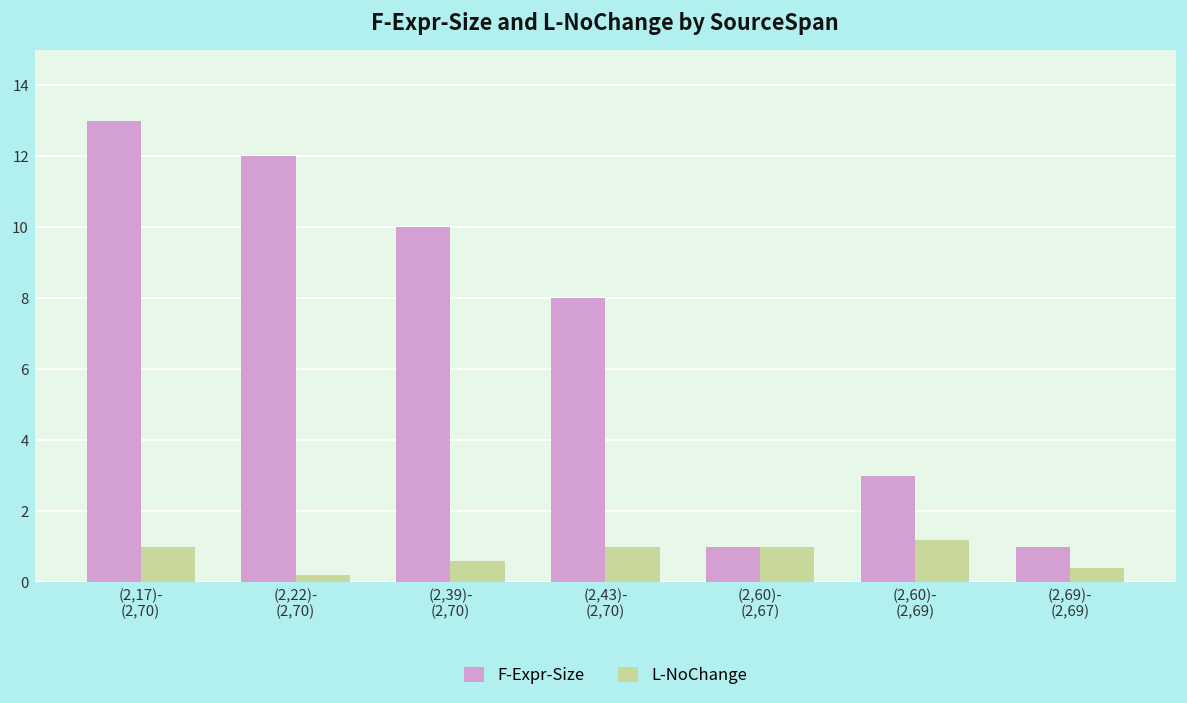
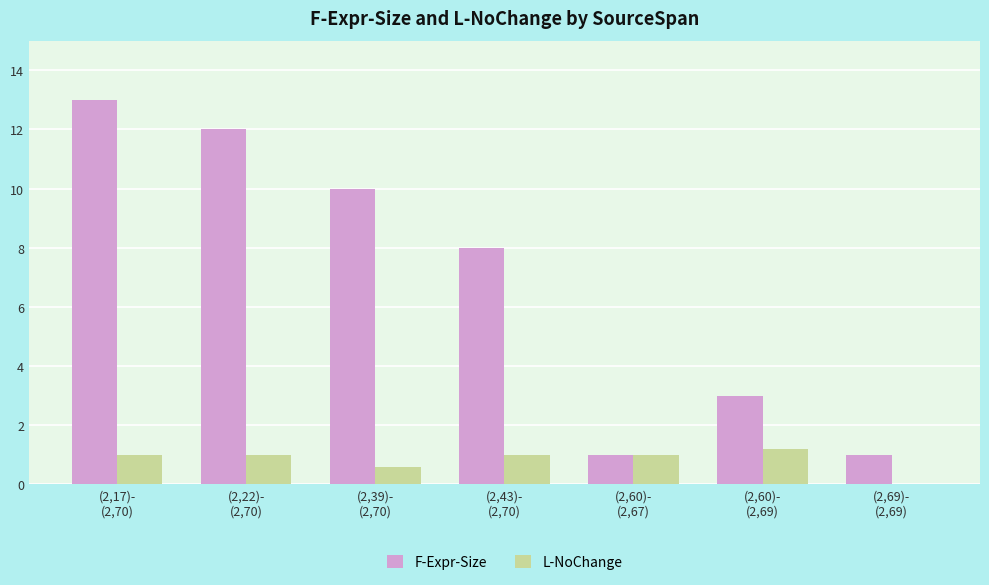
L-NoChange, (2,22)- (2,70): 0.2 -> 1.0
L-NoChange, (2,69)- (2,69): 0.4 -> 0.0
